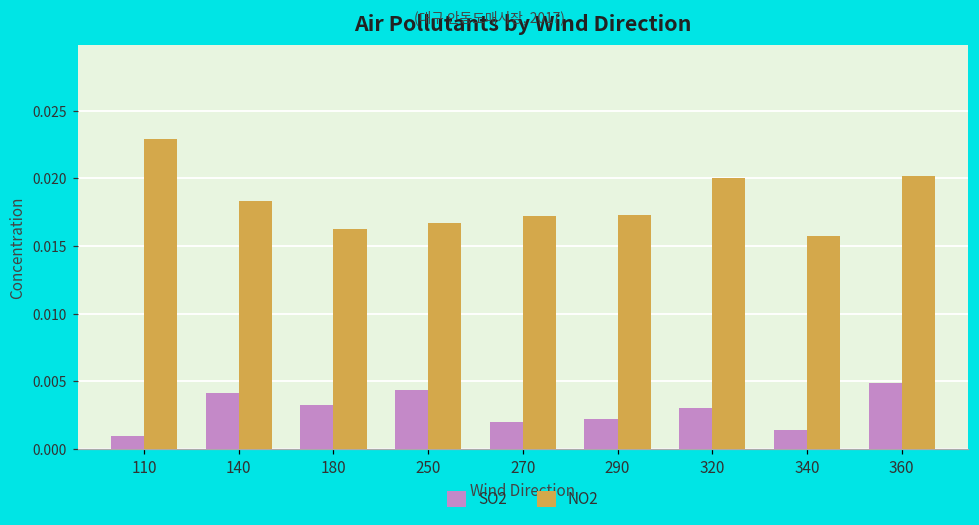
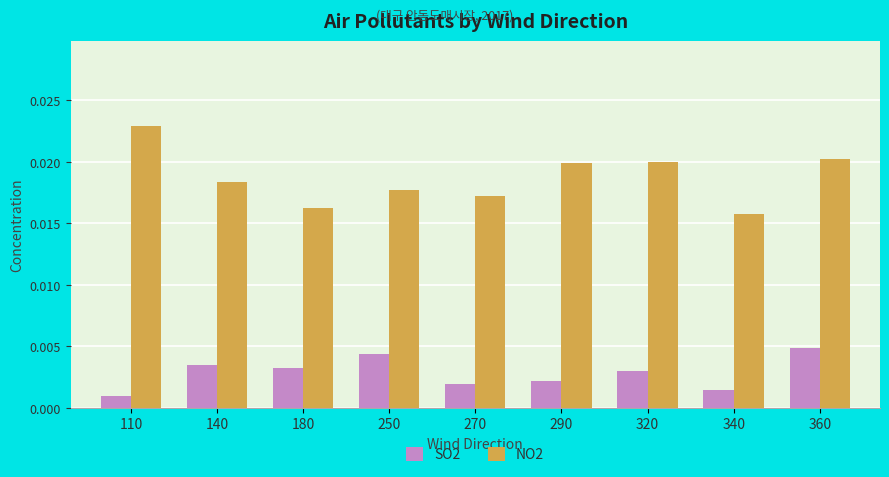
SO2, 140: 0.0041 -> 0.0035
NO2, 250: 0.0167 -> 0.0177
NO2, 290: 0.0173 -> 0.0199
